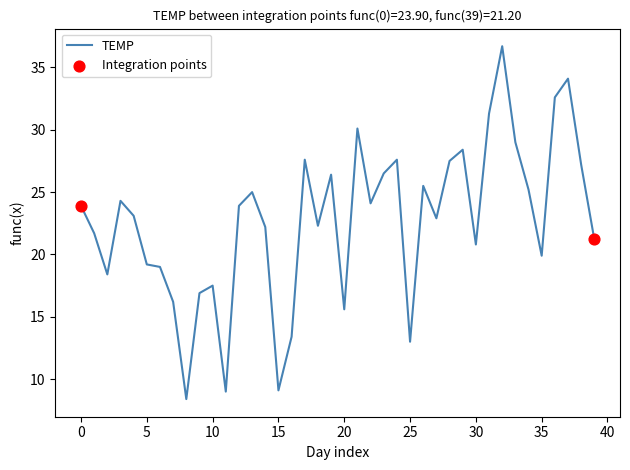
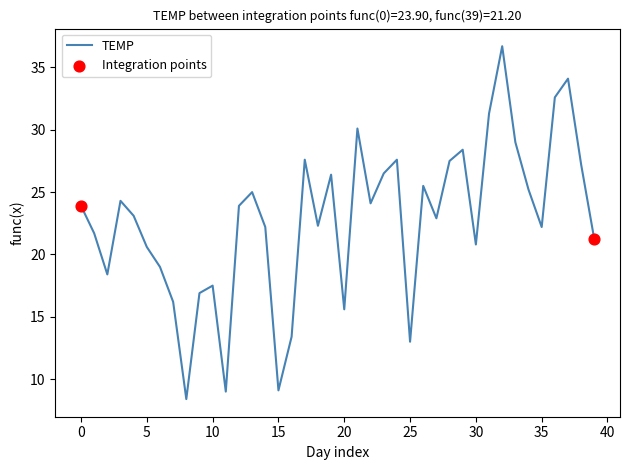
TEMP, 5: 19.2 -> 20.6
TEMP, 35: 19.9 -> 22.2
